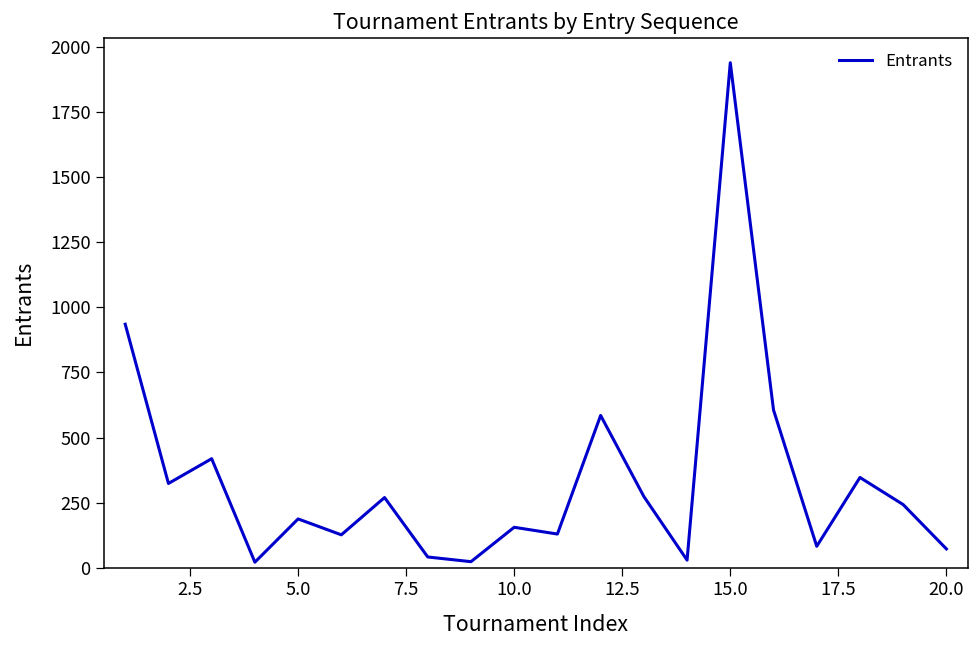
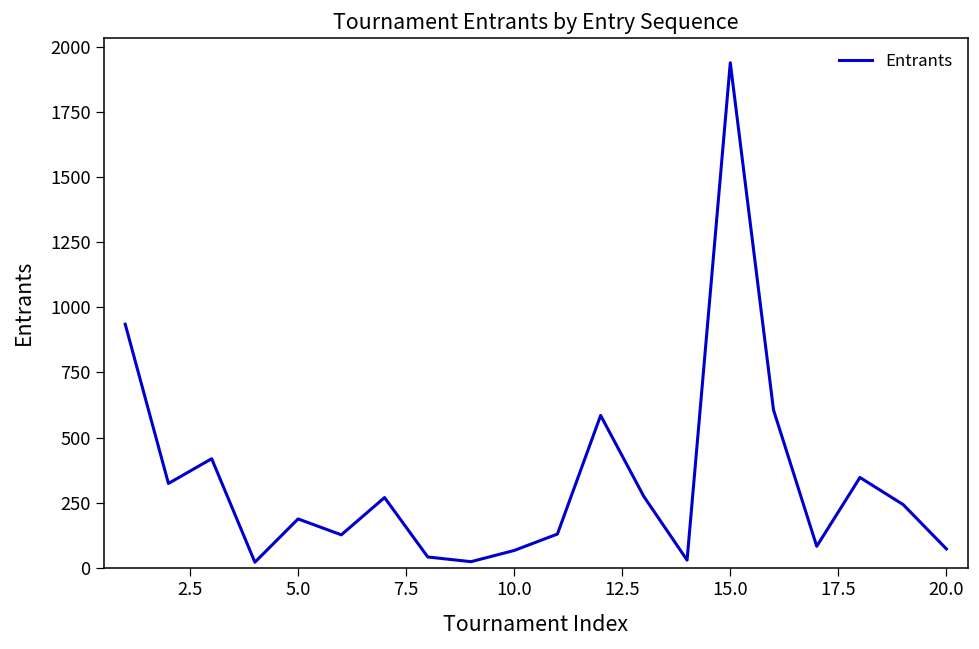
10.0: 160 -> 70
